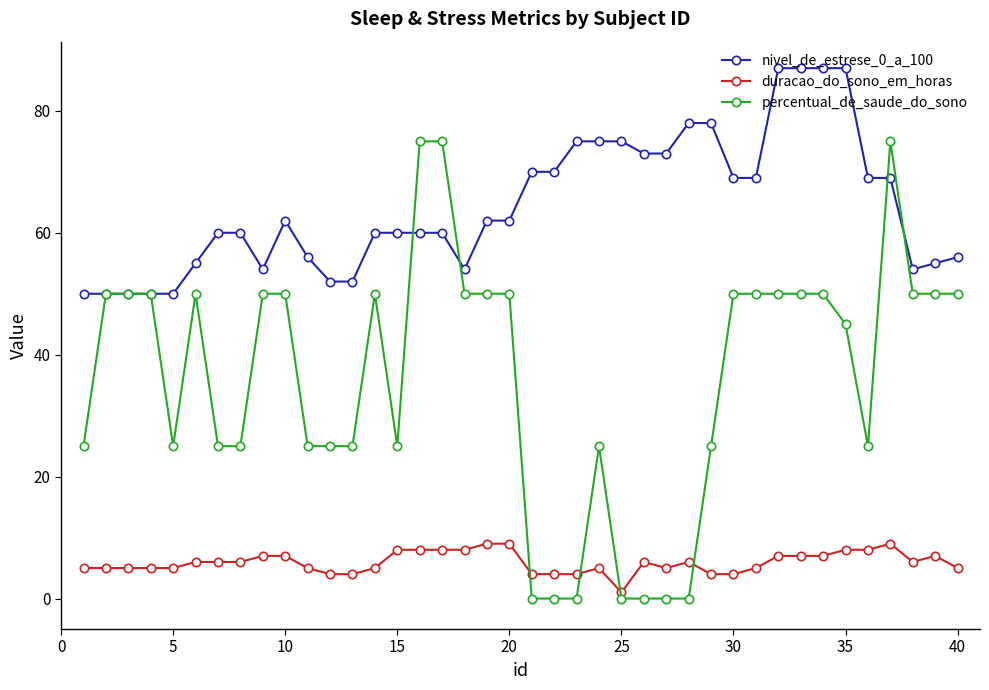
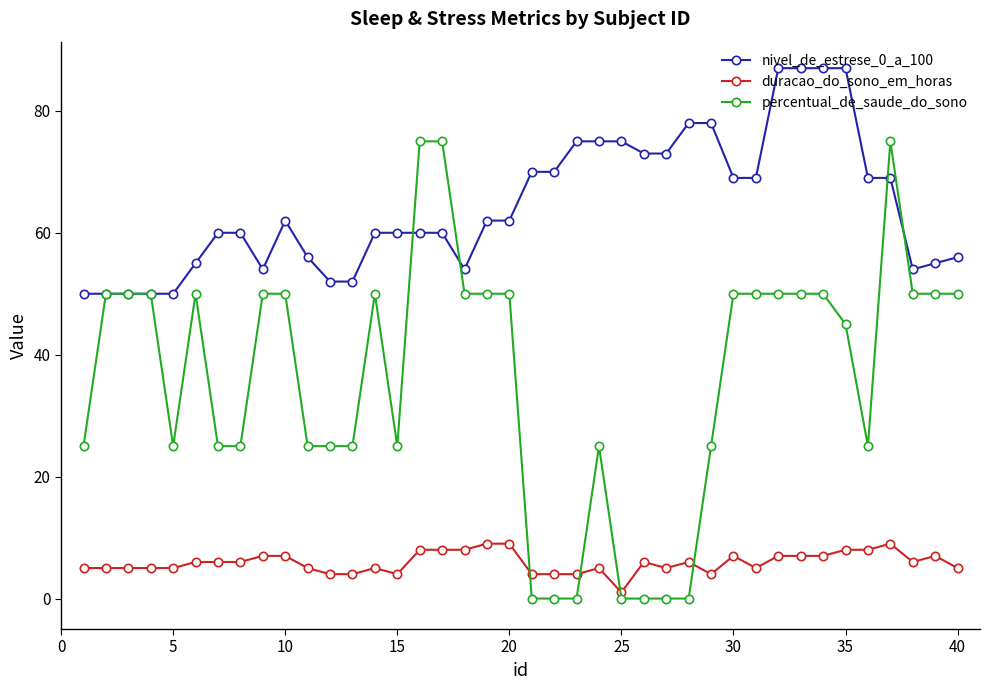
duracao_do_sono_em_horas, 15: 8 -> 4
duracao_do_sono_em_horas, 30: 4 -> 7
